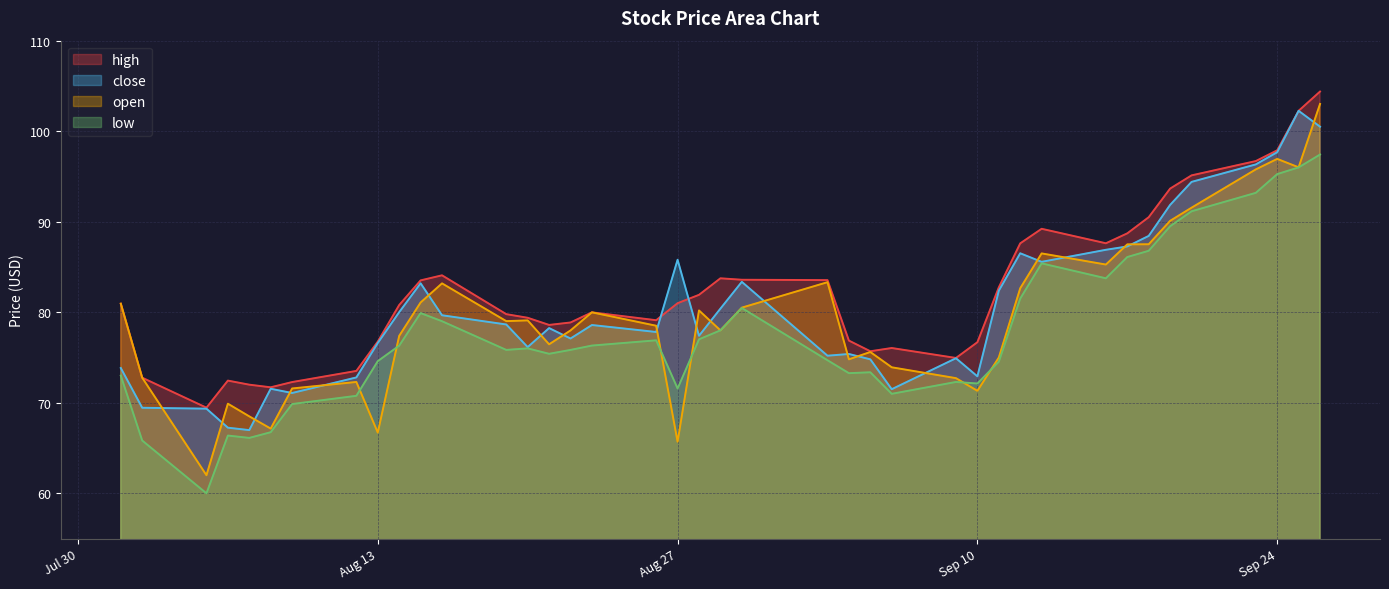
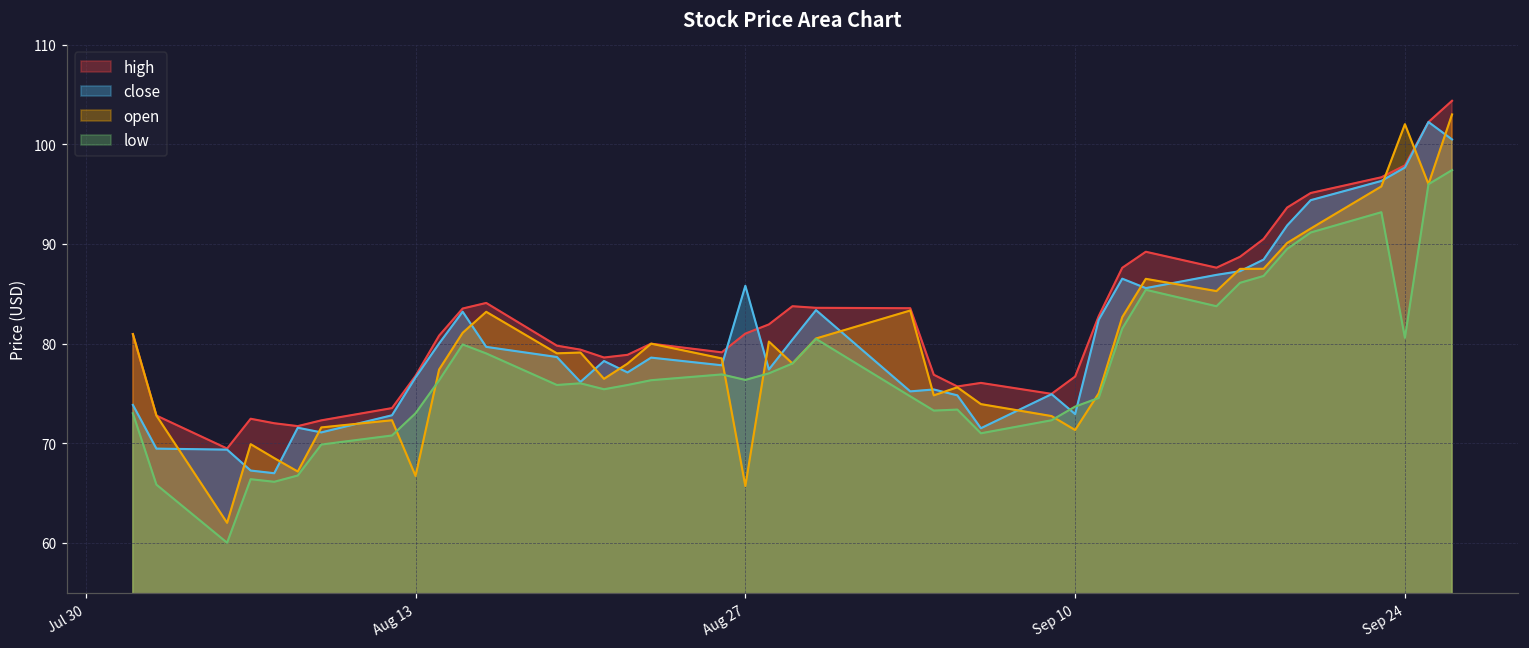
low, Aug 13: 75 -> 73
low, Aug 27: 72 -> 76
low, Sep 10: 72 -> 74
open, Sep 24: 97 -> 102
low, Sep 24: 95 -> 81
